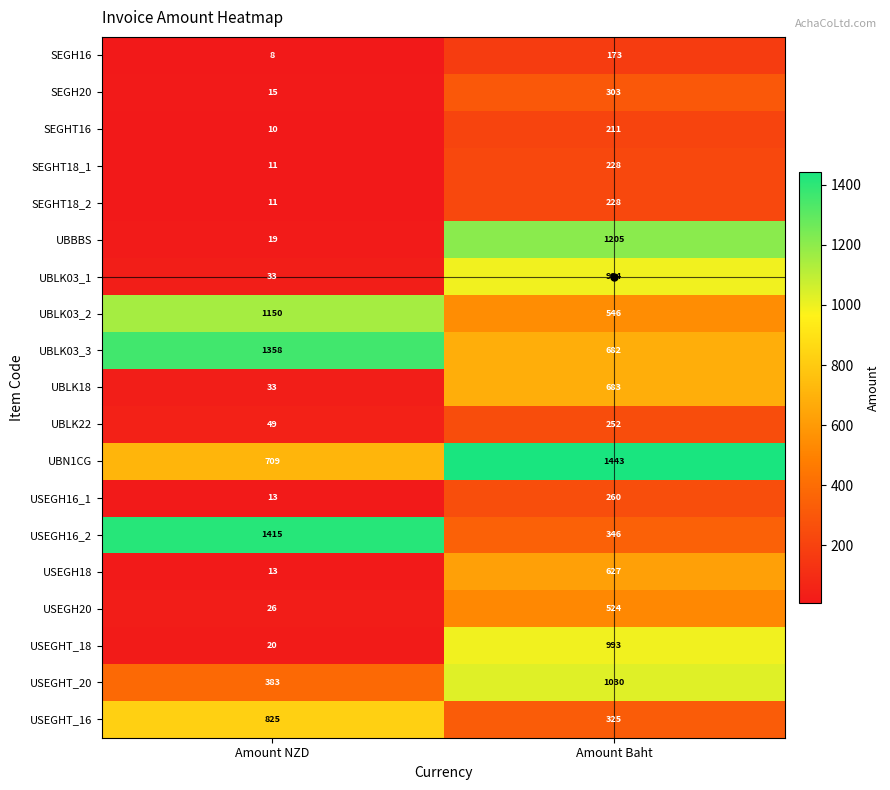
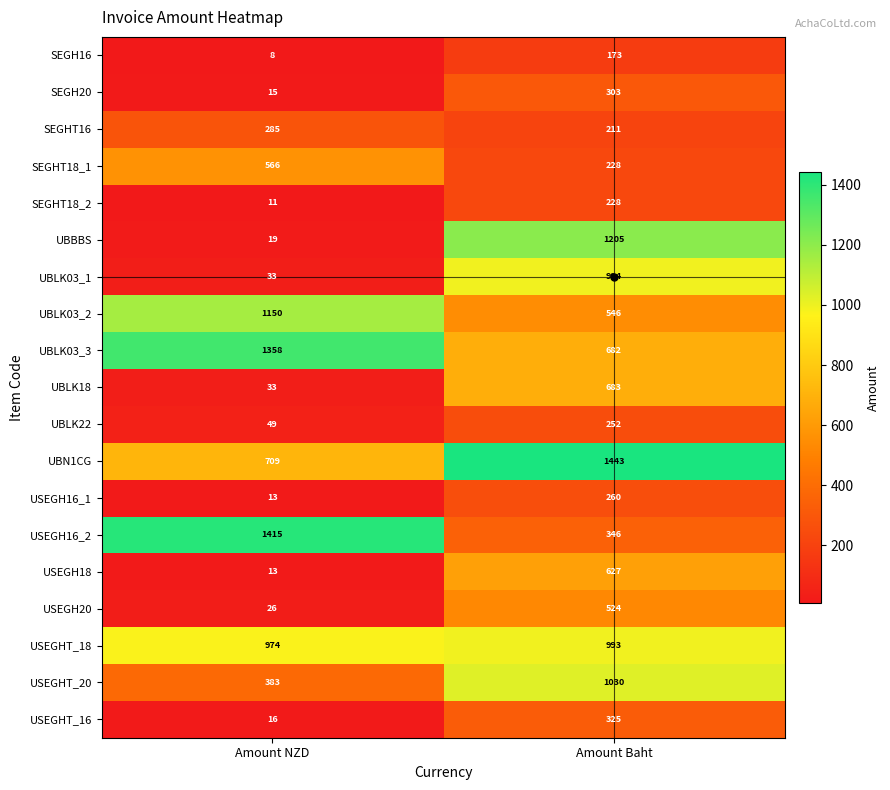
SEGHT16, Amount NZD: 10 -> 285
SEGHT18_1, Amount NZD: 11 -> 566
USEGHT_18, Amount NZD: 20 -> 974
USEGHT_16, Amount NZD: 825 -> 16
